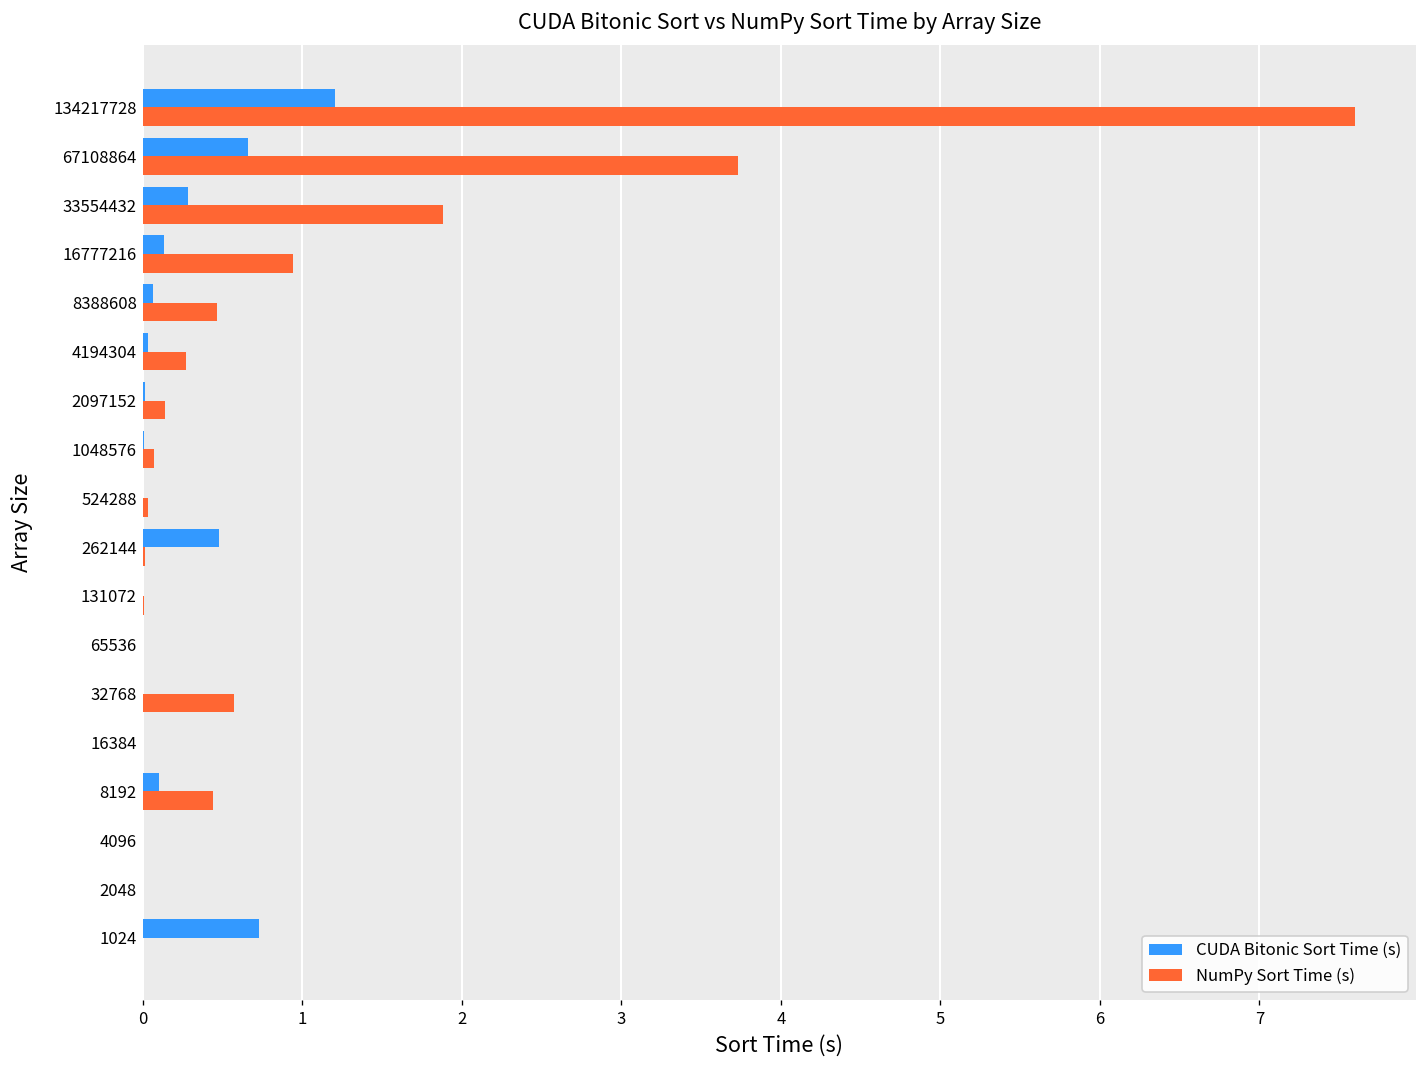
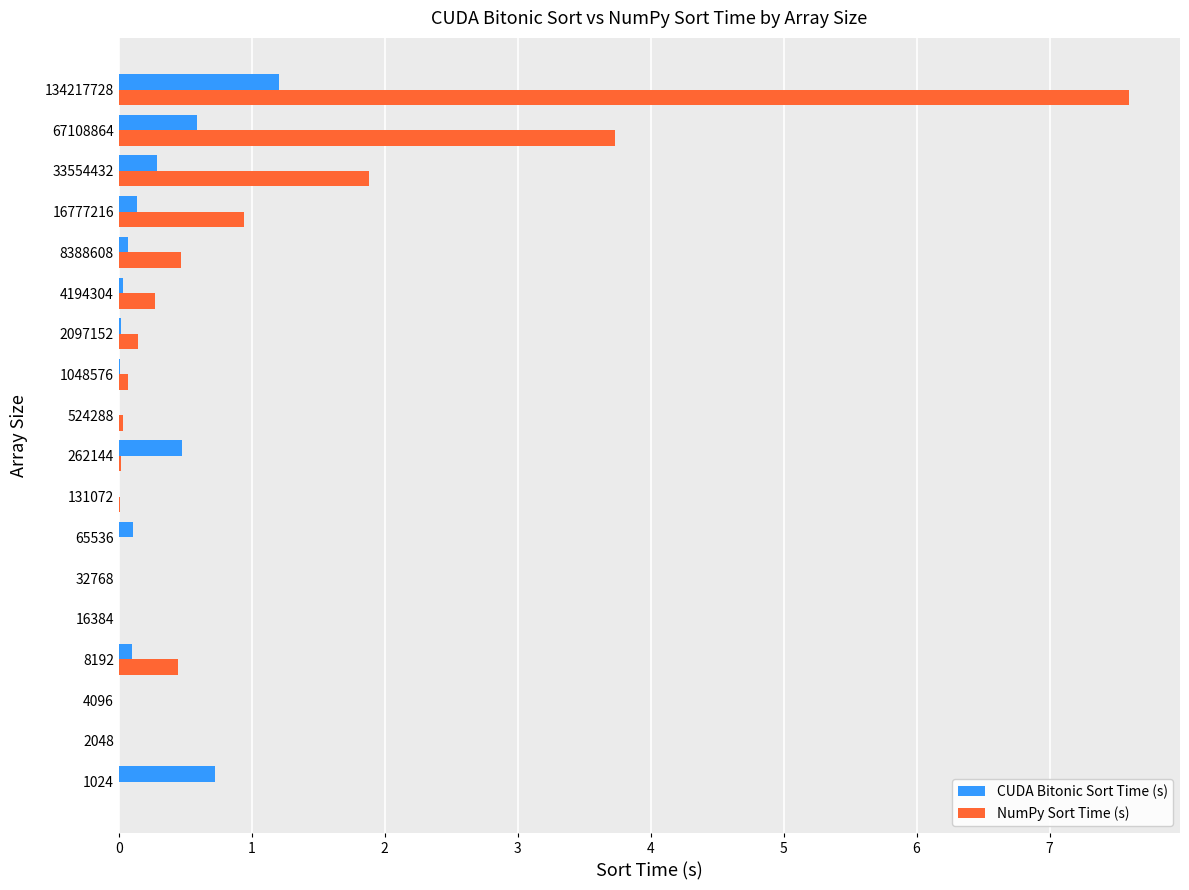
CUDA Bitonic Sort Time (s), 67108864: 0.66 -> 0.59
CUDA Bitonic Sort Time (s), 65536: 0.00 -> 0.10
NumPy Sort Time (s), 32768: 0.57 -> 0.00
